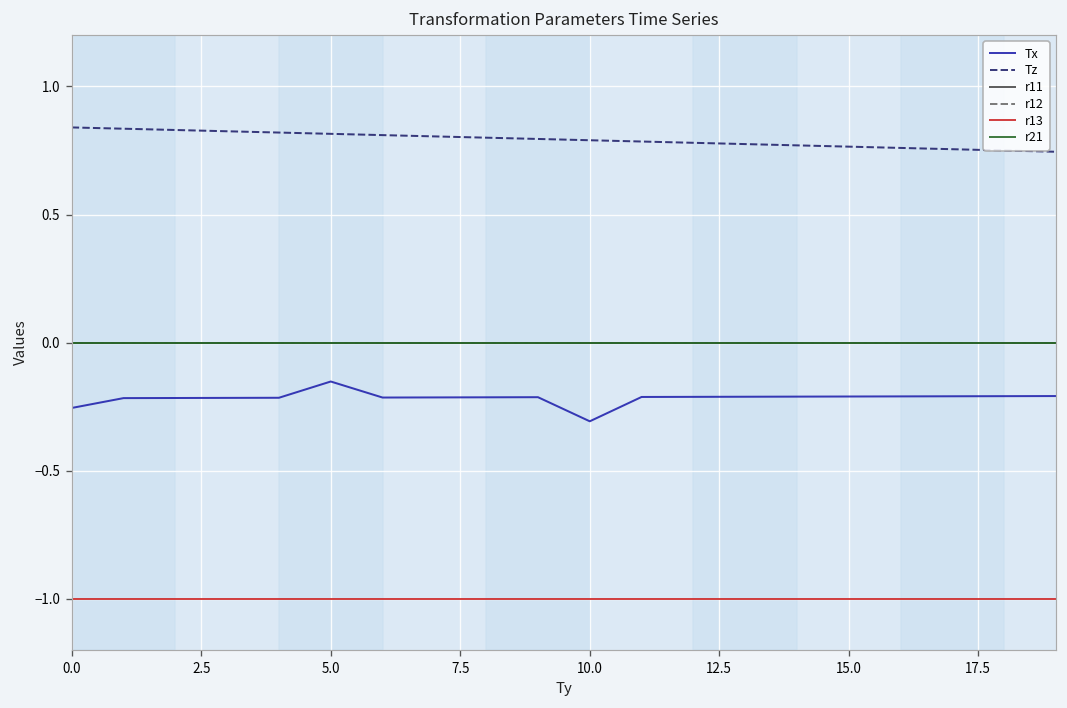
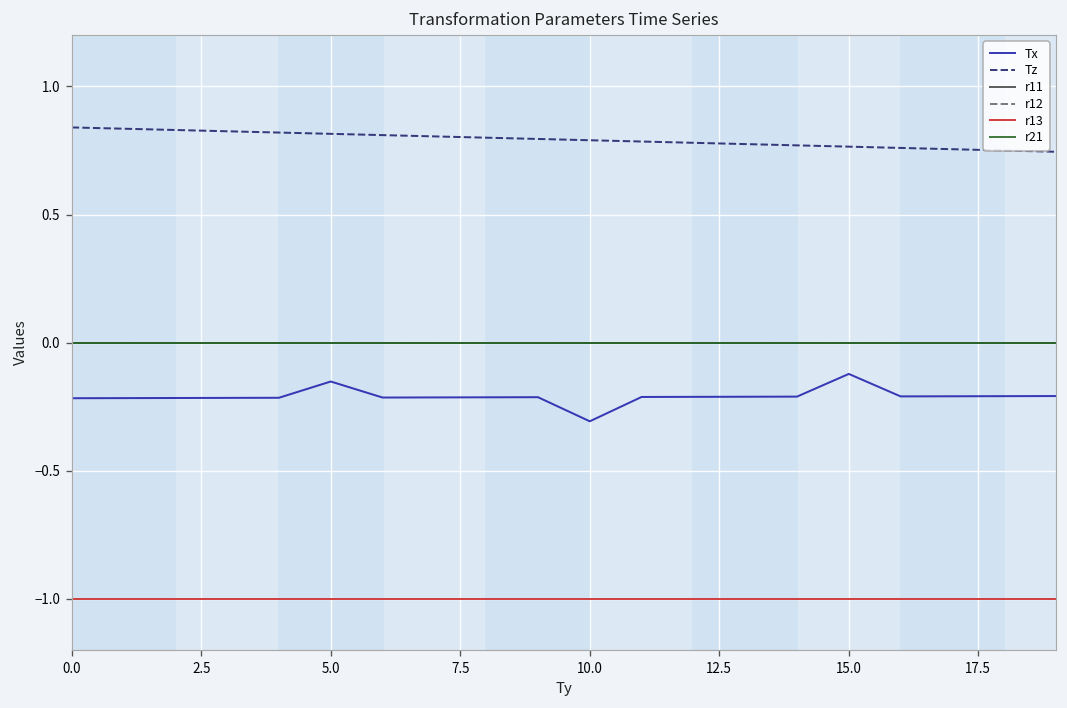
Tx, 0.0: -0.26 -> -0.22
Tx, 15.0: -0.21 -> -0.12
